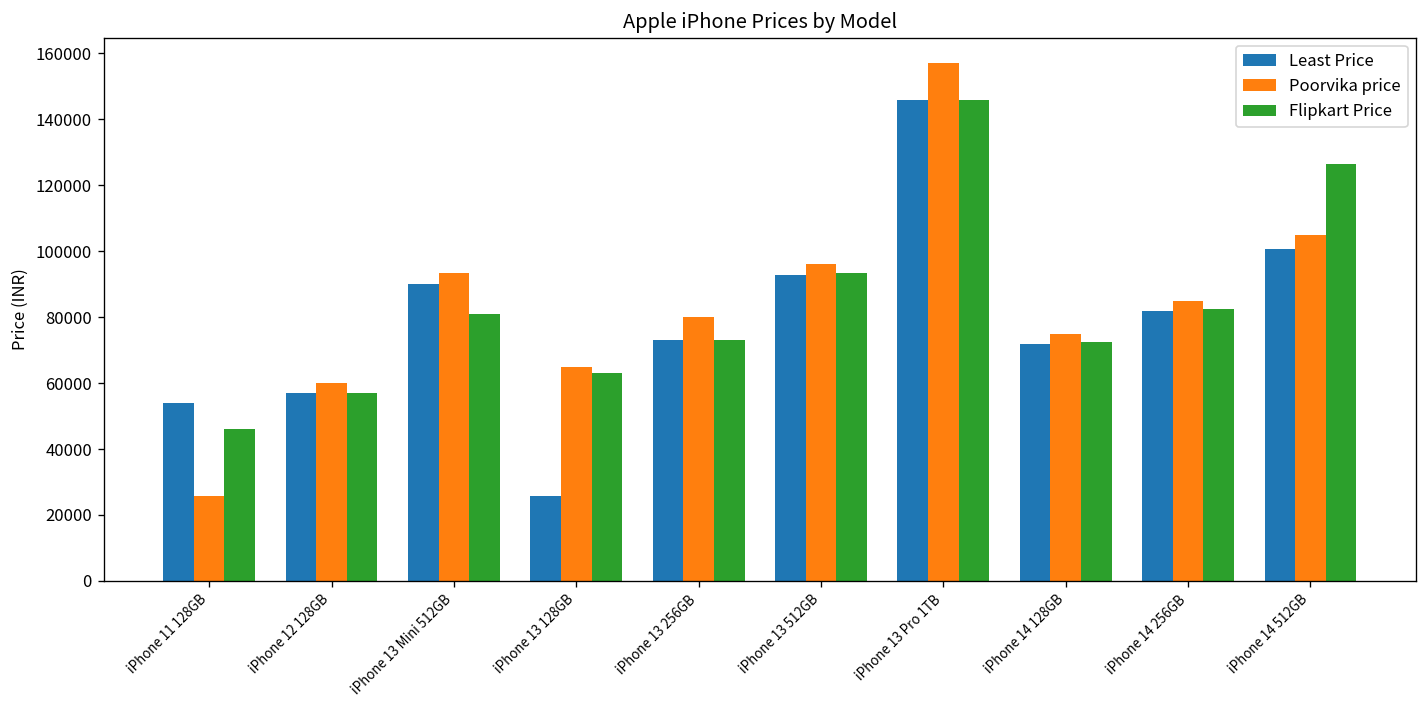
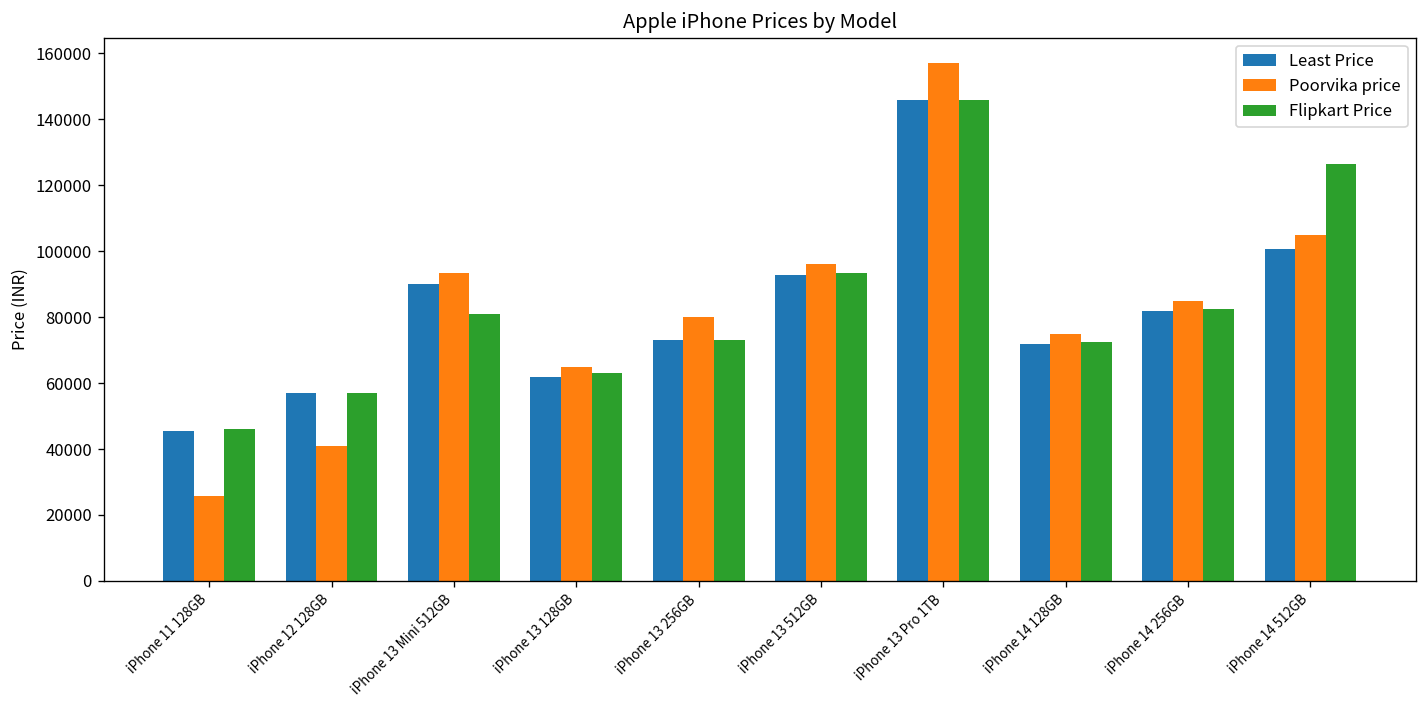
Least Price, iPhone 11 128GB: 54000 -> 45000
Poorvika price, iPhone 12 128GB: 60000 -> 41000
Least Price, iPhone 13 128GB: 26000 -> 62000
